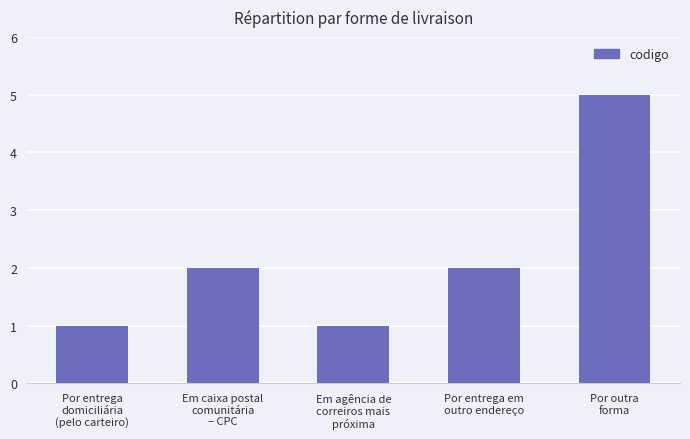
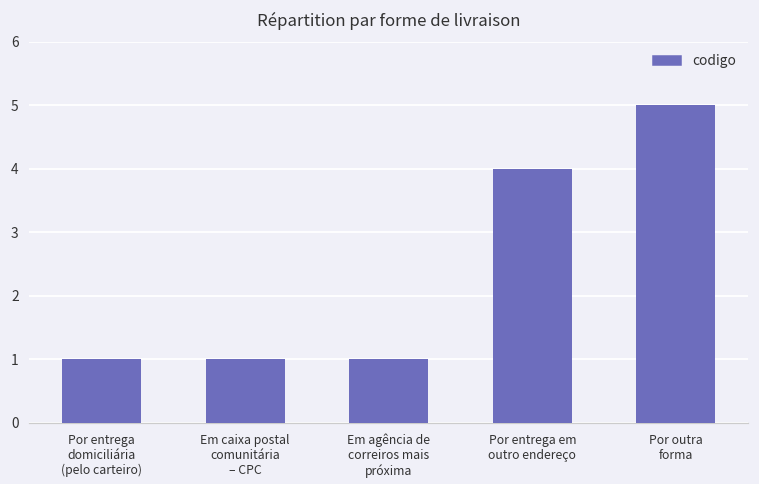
Em caixa postal comunitária – CPC: 2 -> 1
Por entrega em outro endereço: 2 -> 4
